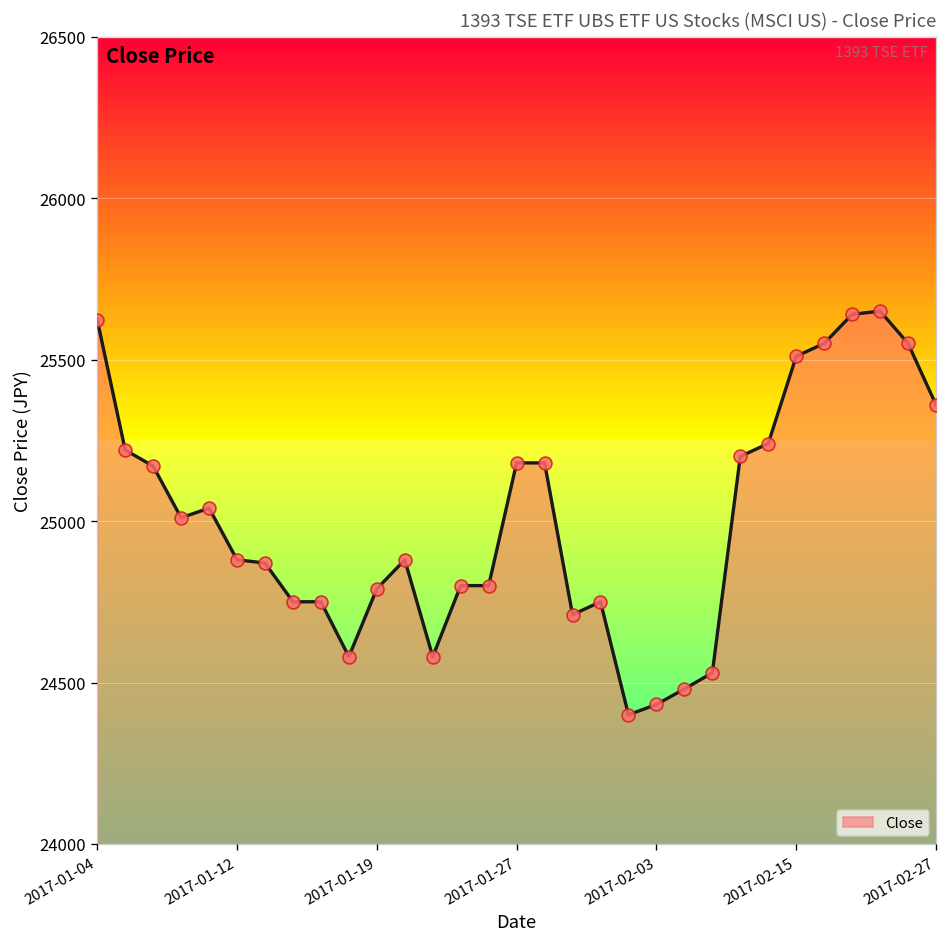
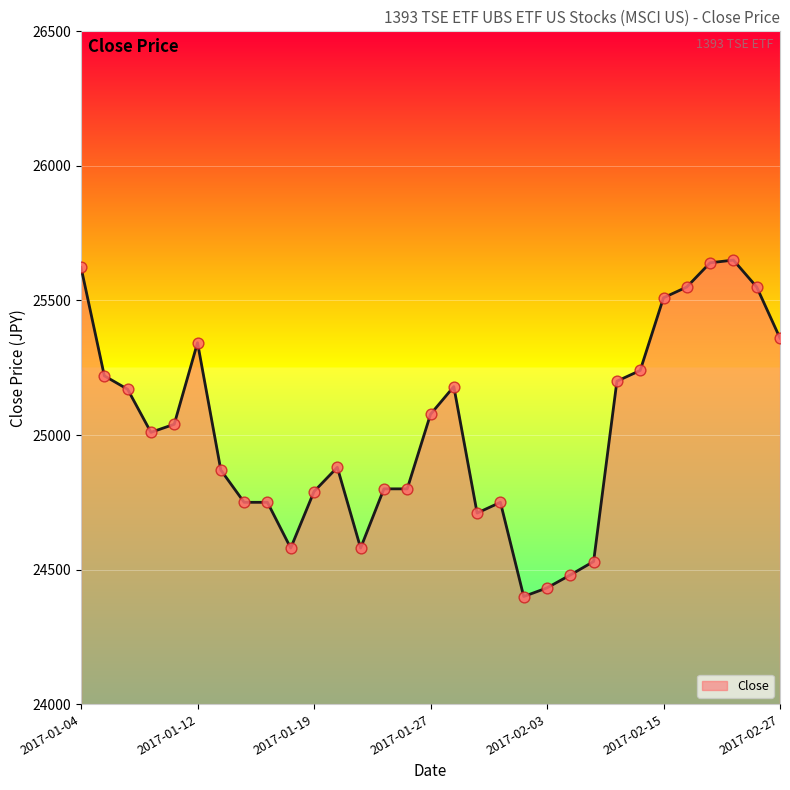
2017-01-12: 24880 -> 25340
2017-01-27: 25180 -> 25080
